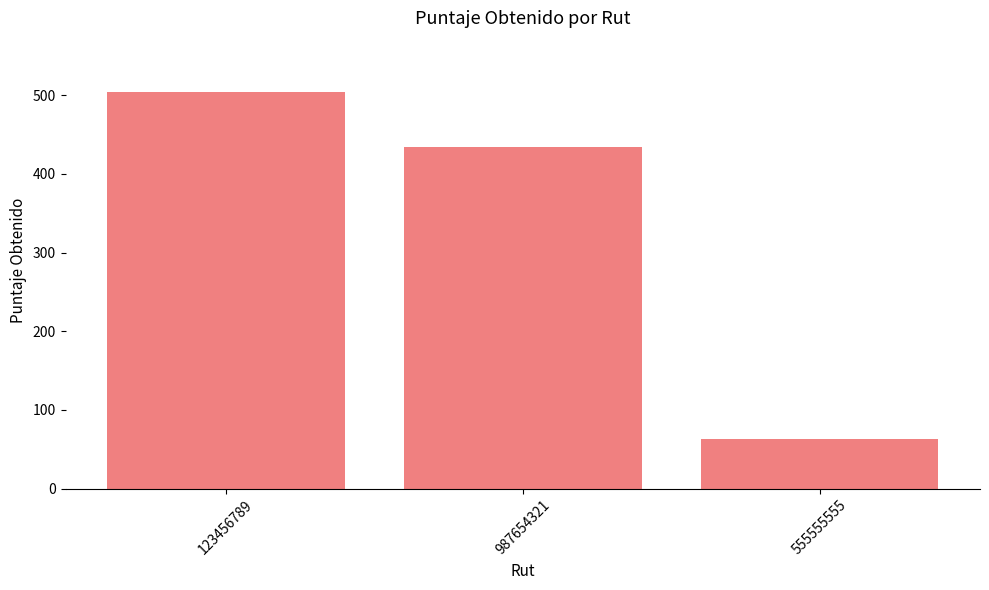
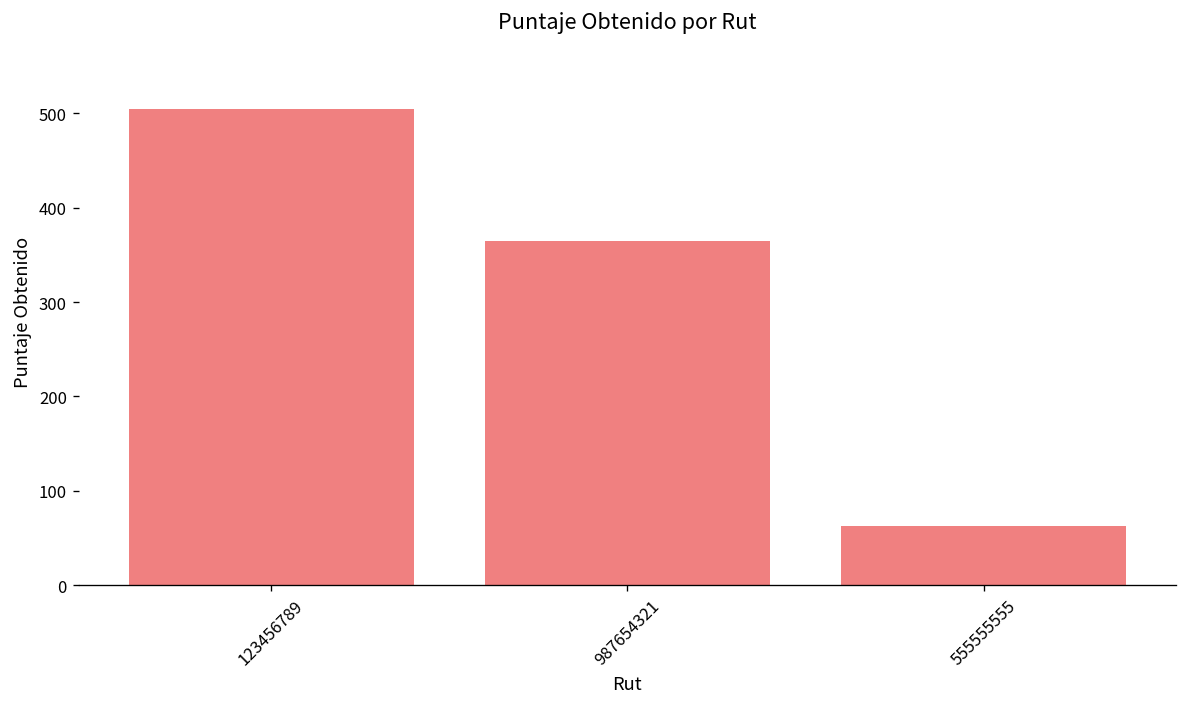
987654321: 430 -> 360
